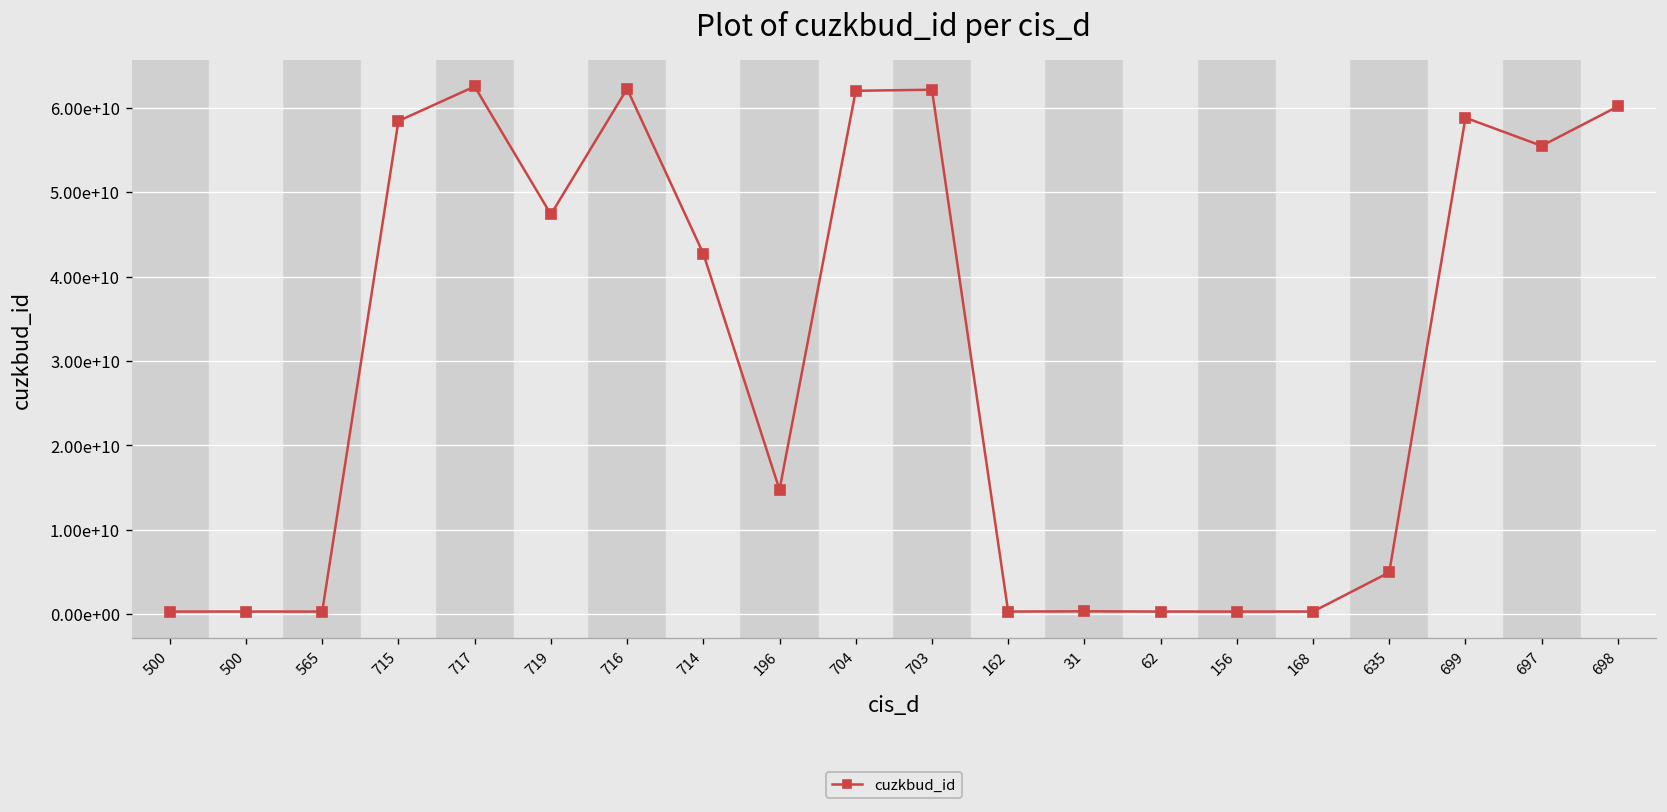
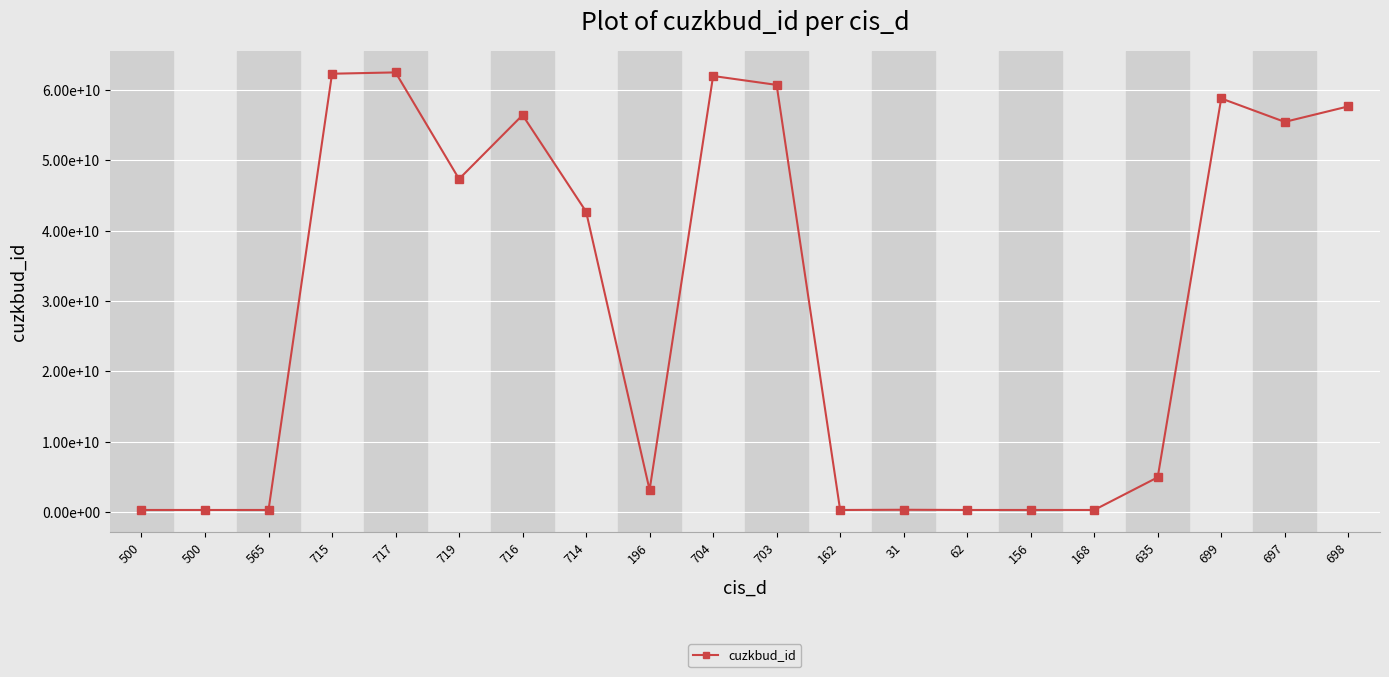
715: 58000000000 -> 62000000000
716: 62000000000 -> 56000000000
196: 15000000000 -> 3000000000
703: 62000000000 -> 61000000000
698: 60000000000 -> 58000000000
